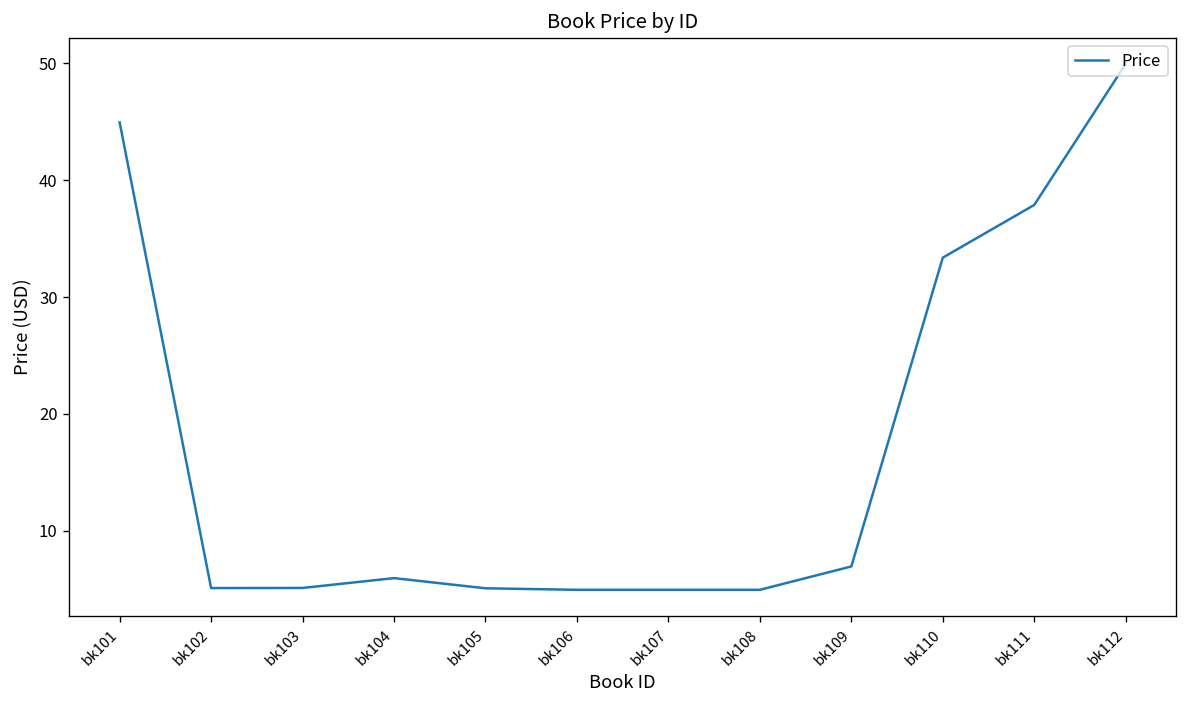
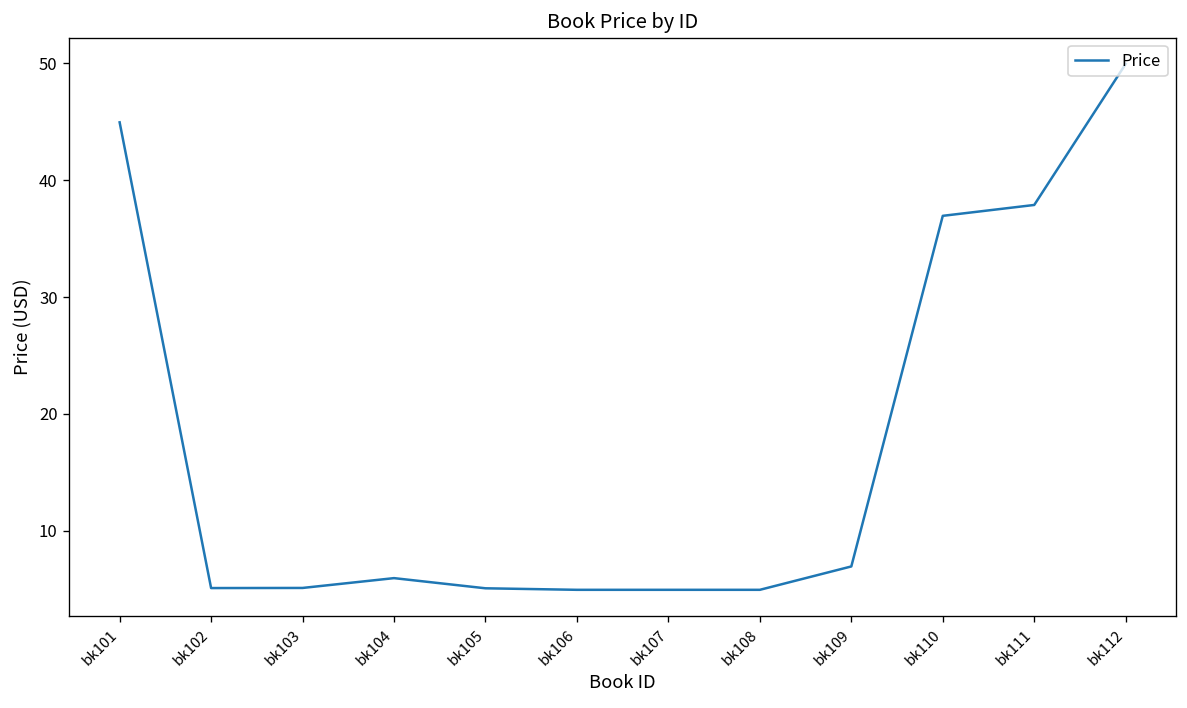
bk110: 33 -> 37
